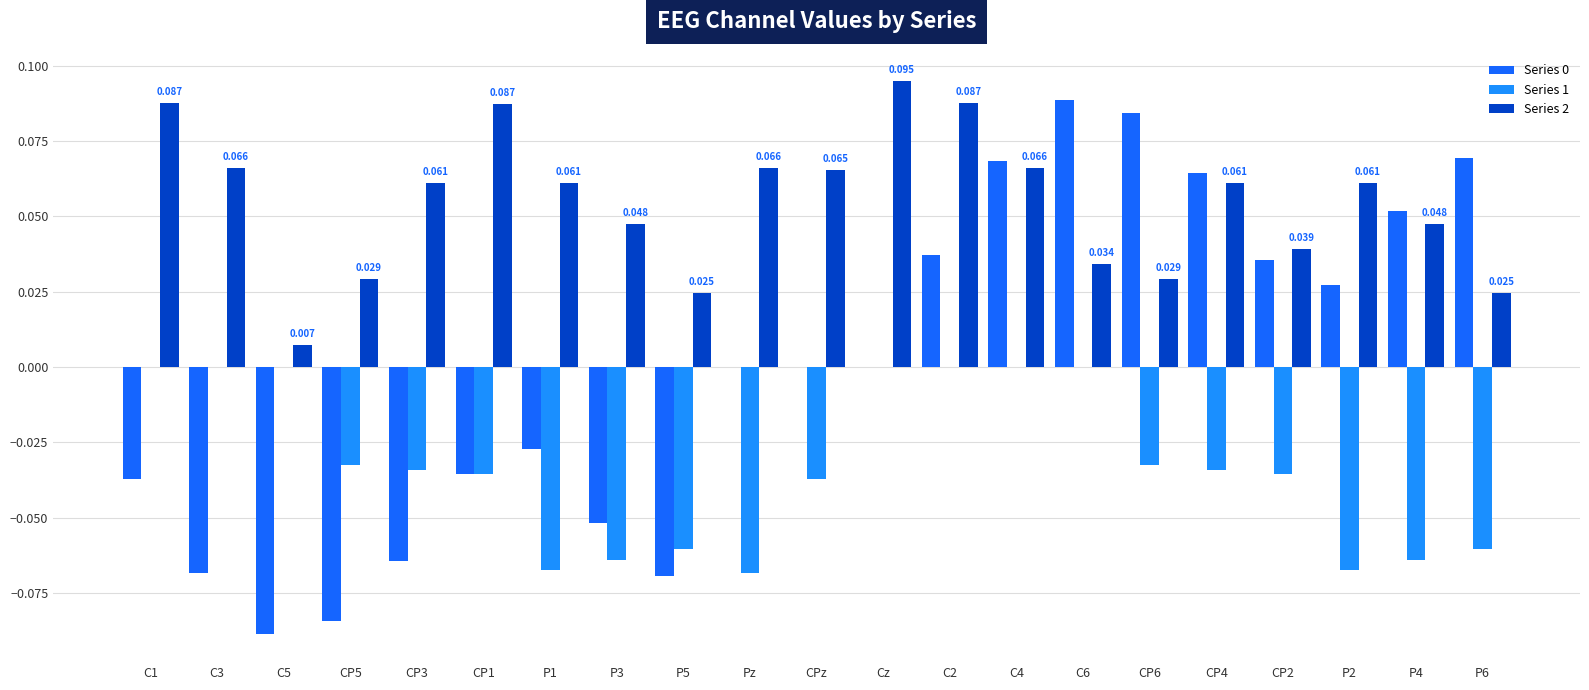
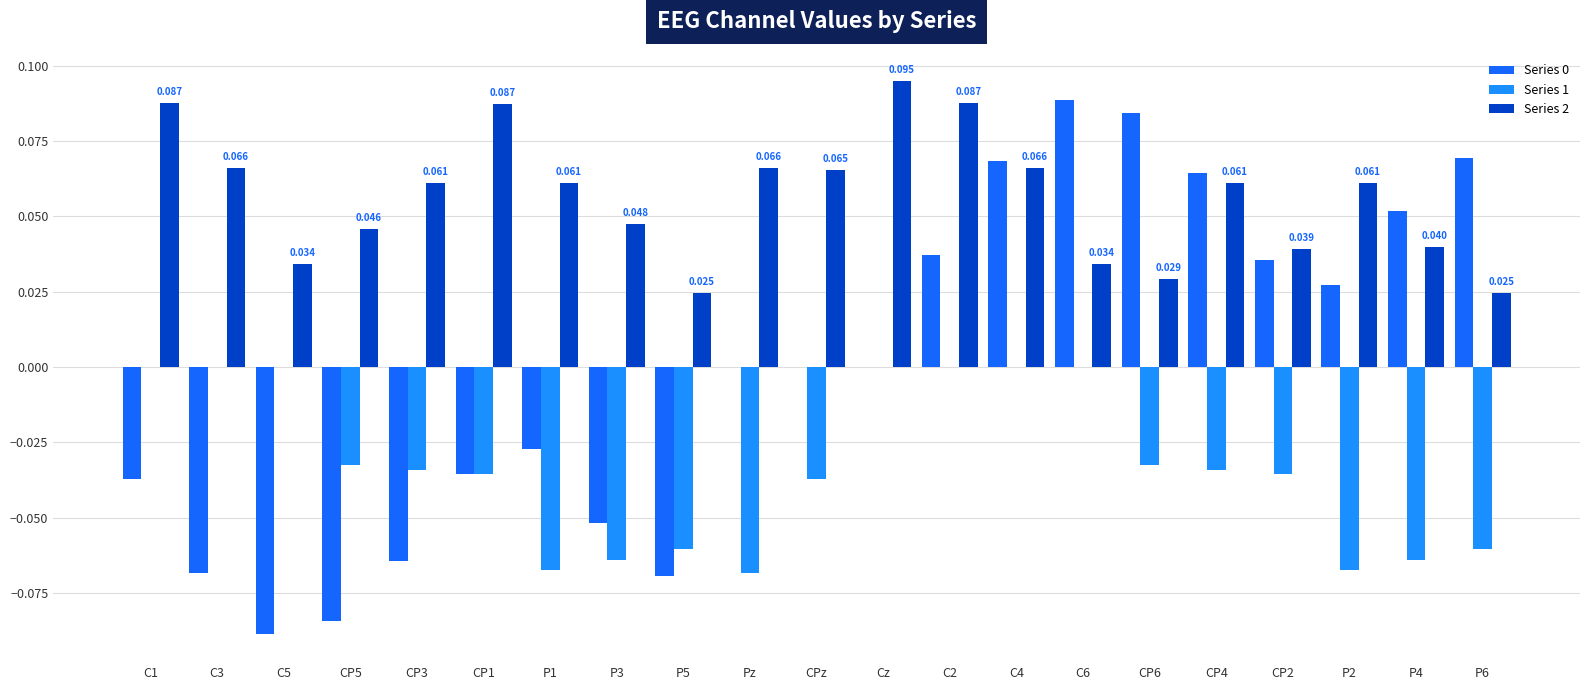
Series 2, C5: 0.007 -> 0.034
Series 2, CP5: 0.029 -> 0.046
Series 2, P4: 0.048 -> 0.040
